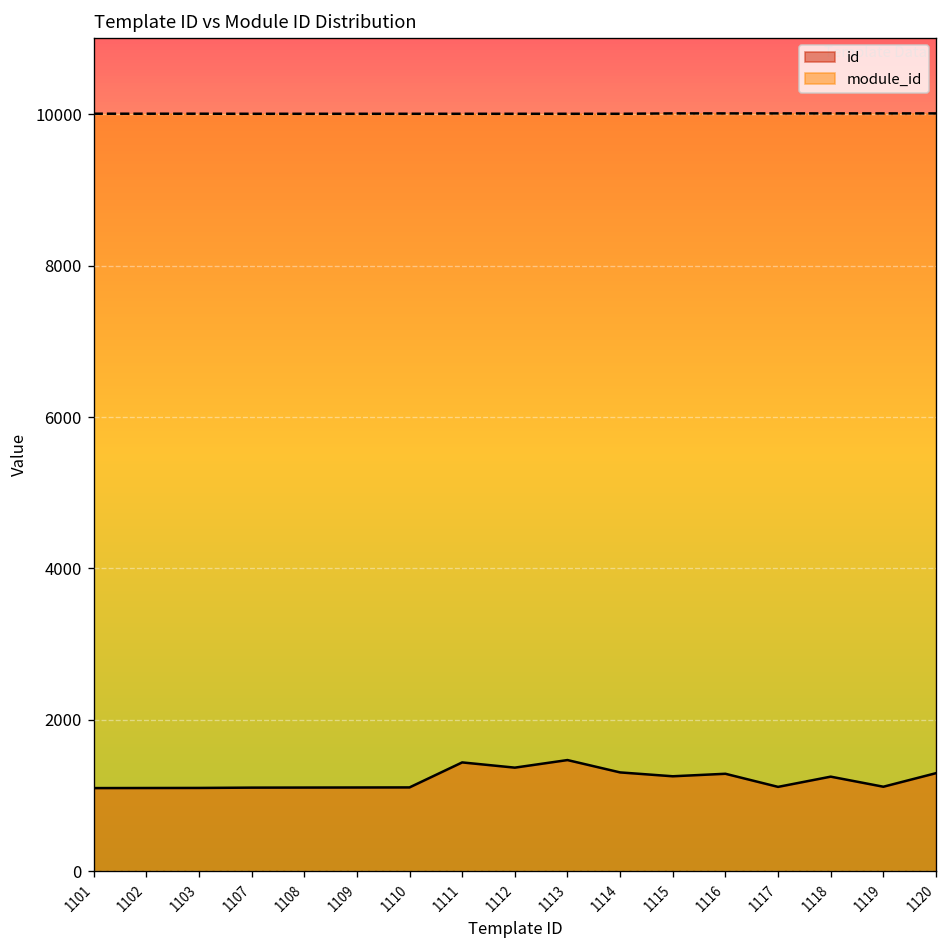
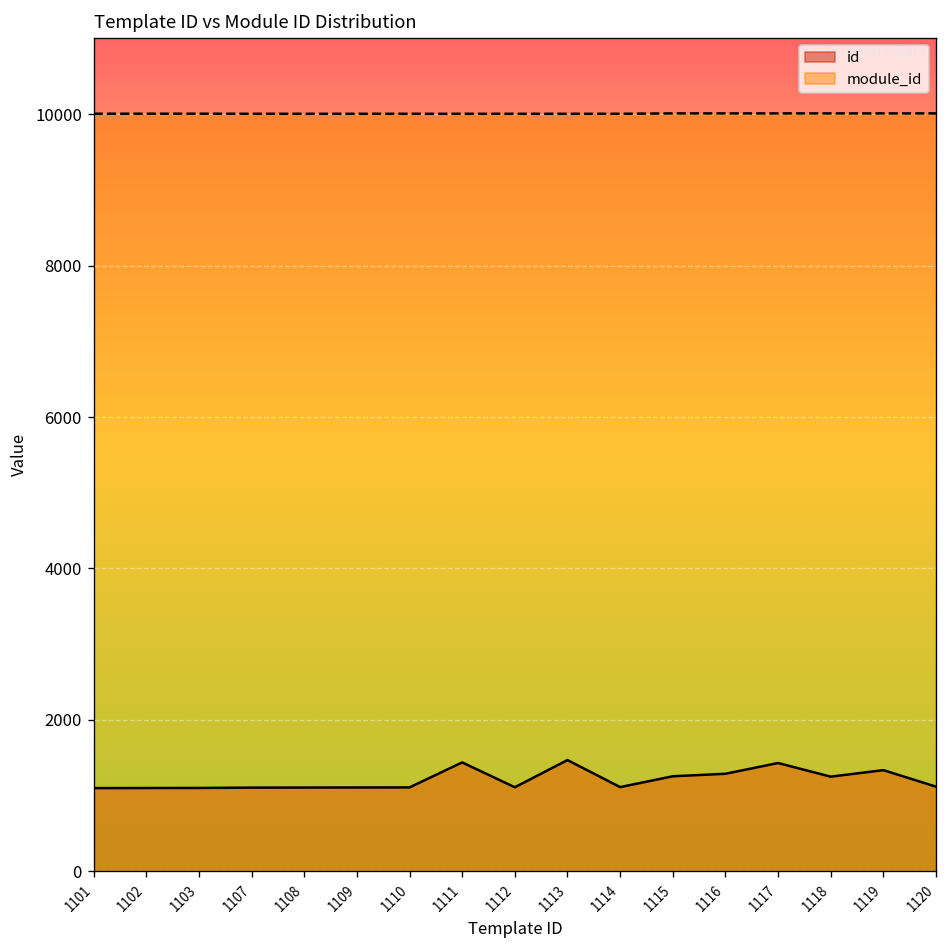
id, 1112: 1400 -> 1100
id, 1114: 1300 -> 1100
id, 1117: 1100 -> 1400
id, 1119: 1100 -> 1300
id, 1120: 1300 -> 1100
